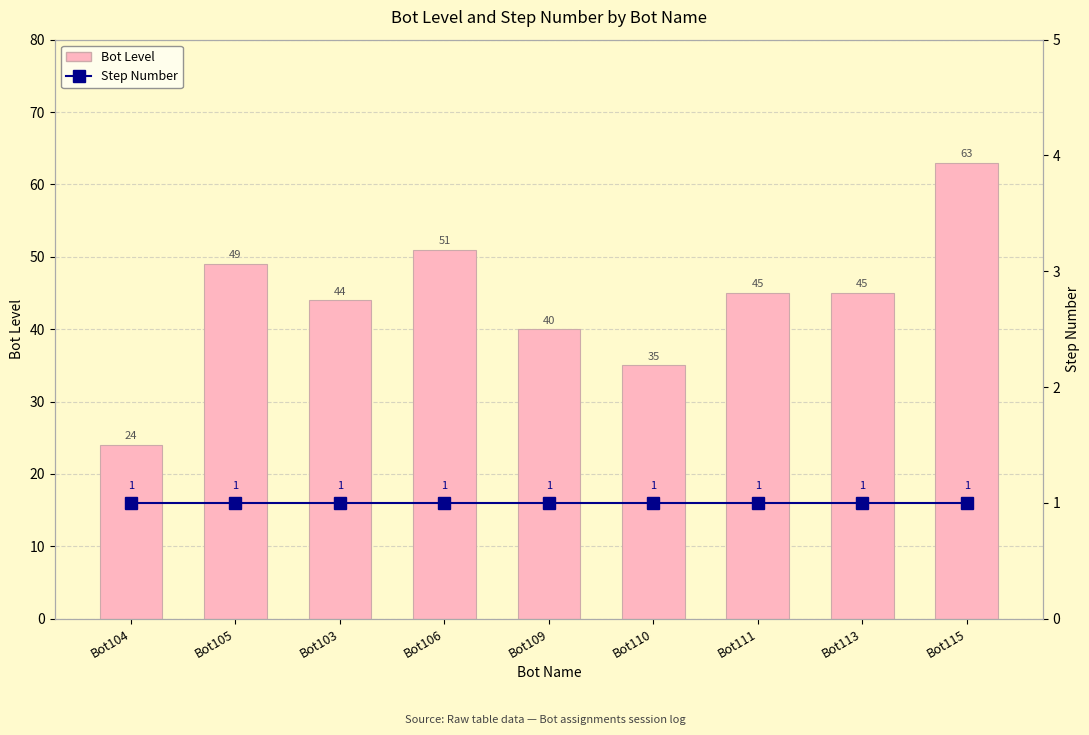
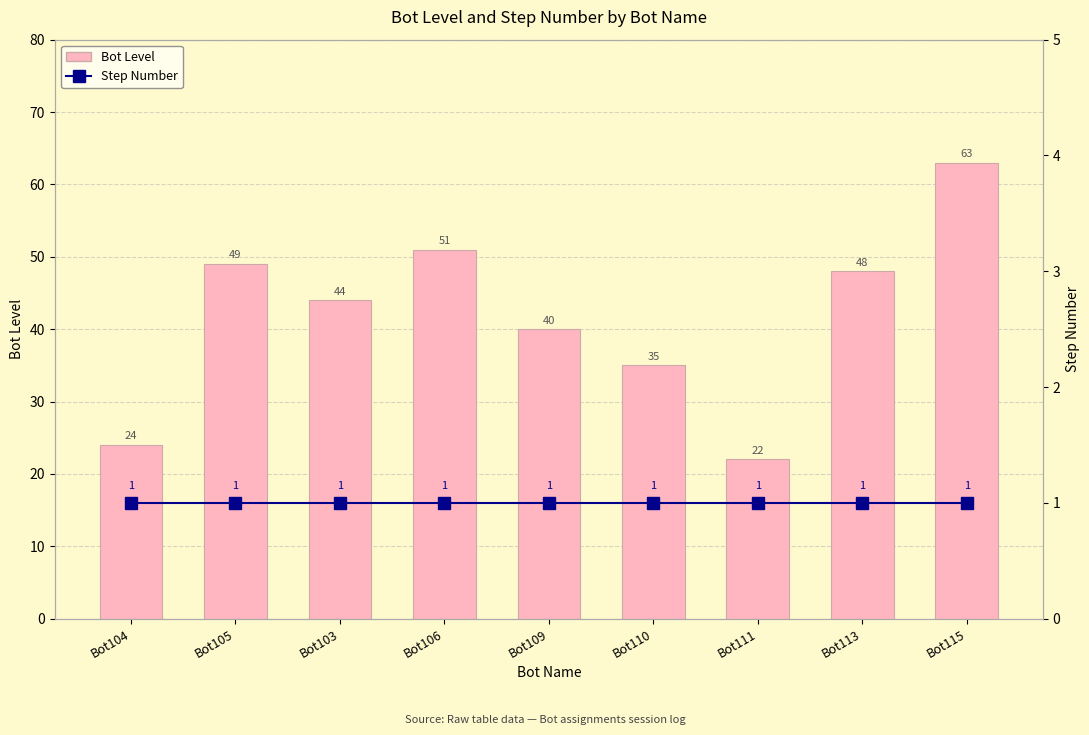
Bot Level, Bot111: 45 -> 22
Bot Level, Bot113: 45 -> 48
